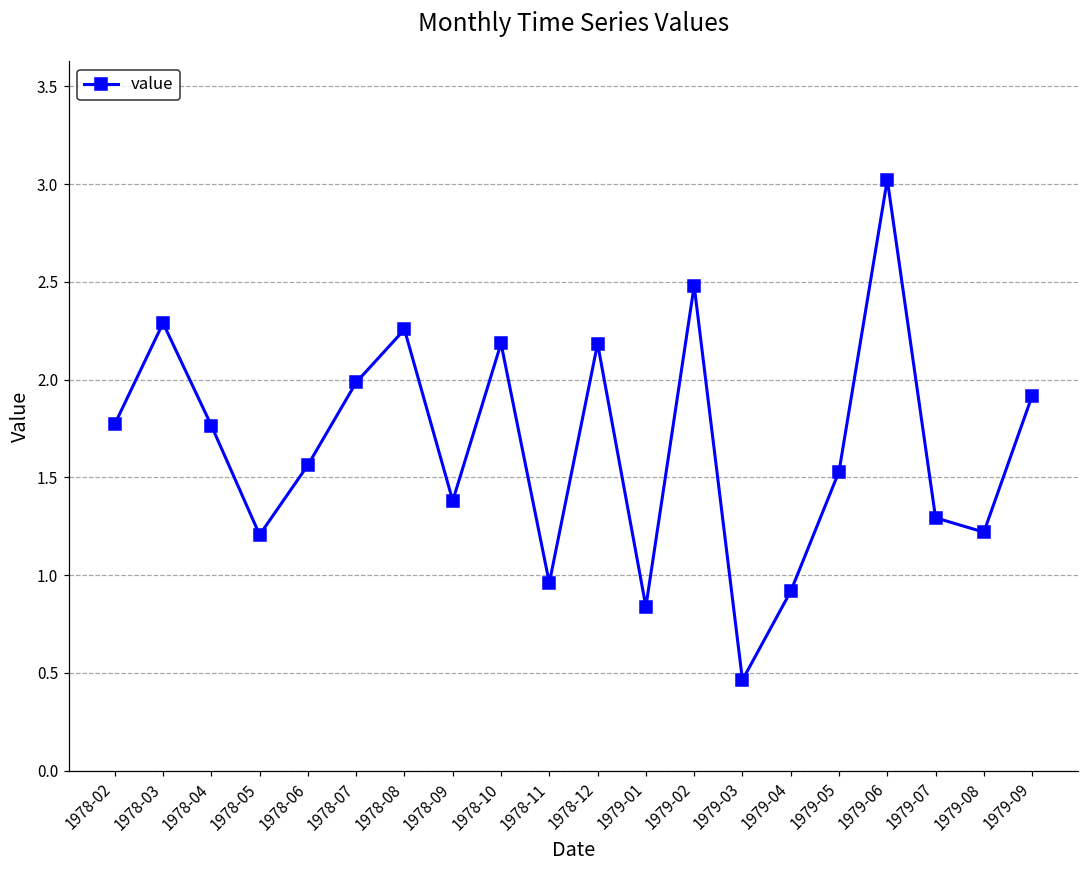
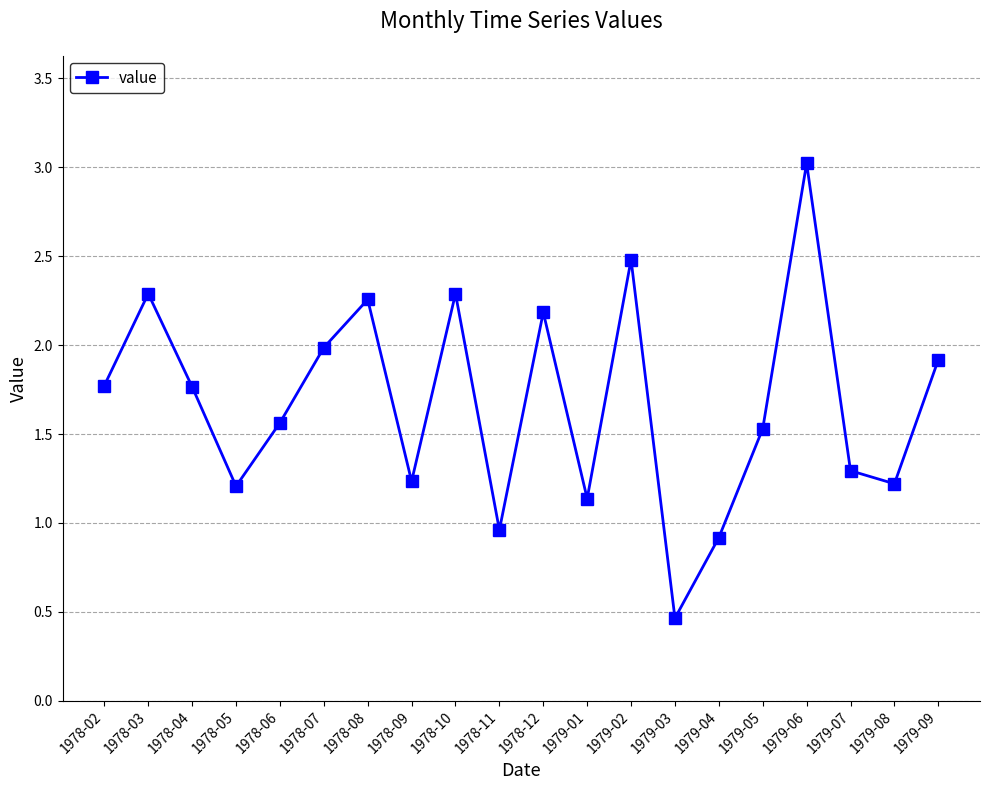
1978-09: 1.38 -> 1.23
1978-10: 2.19 -> 2.29
1979-01: 0.84 -> 1.14
